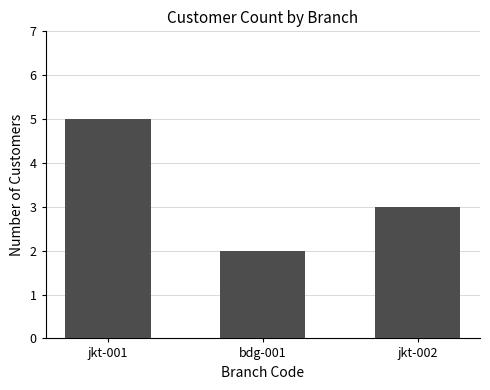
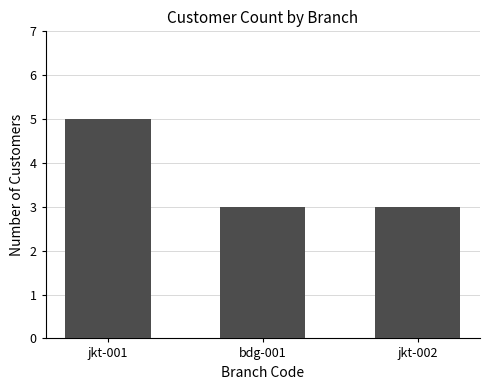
bdg-001: 2 -> 3
